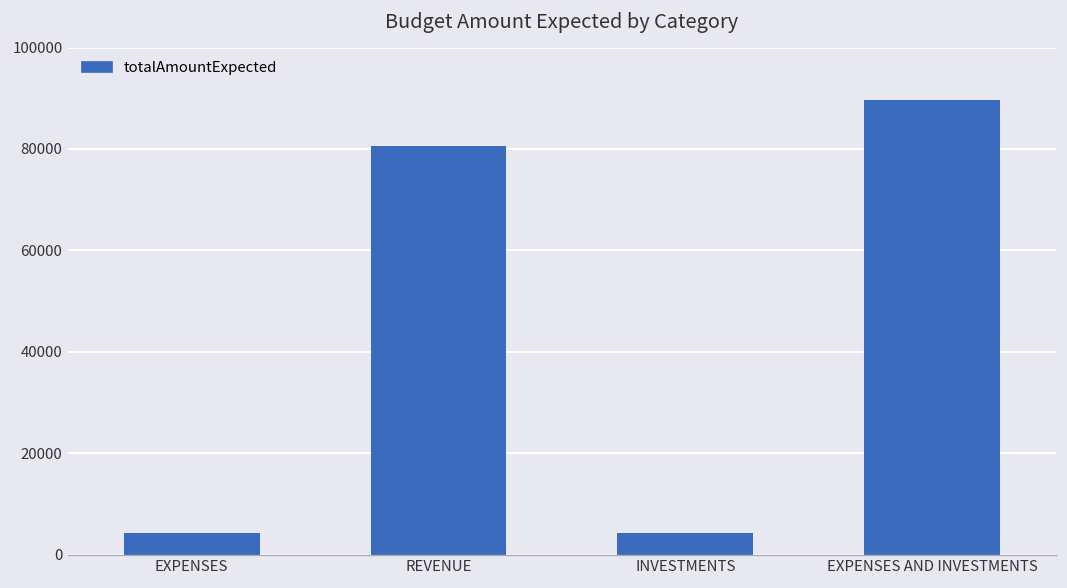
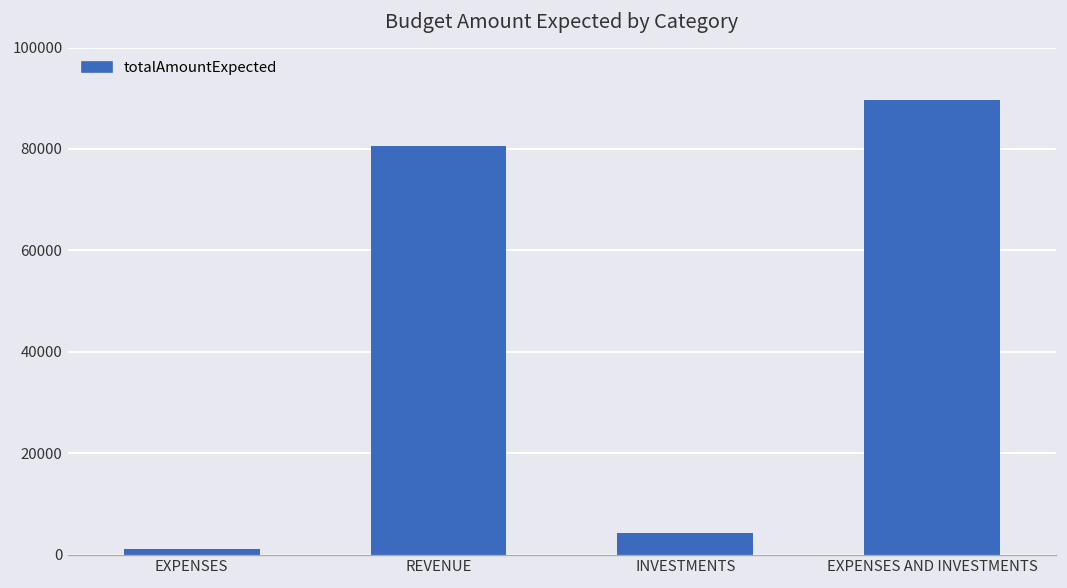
EXPENSES: 4000 -> 1000
